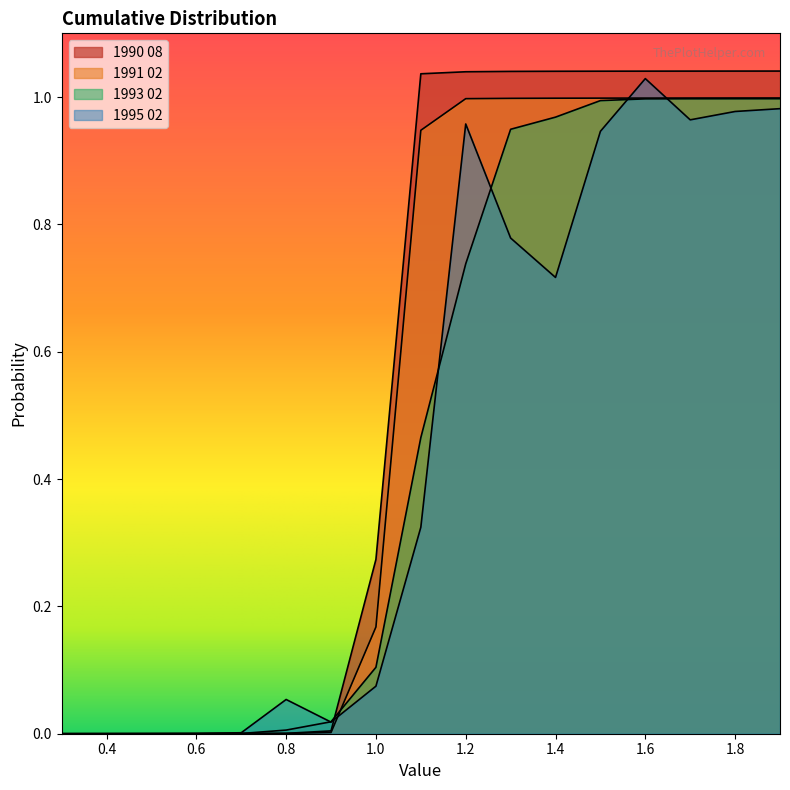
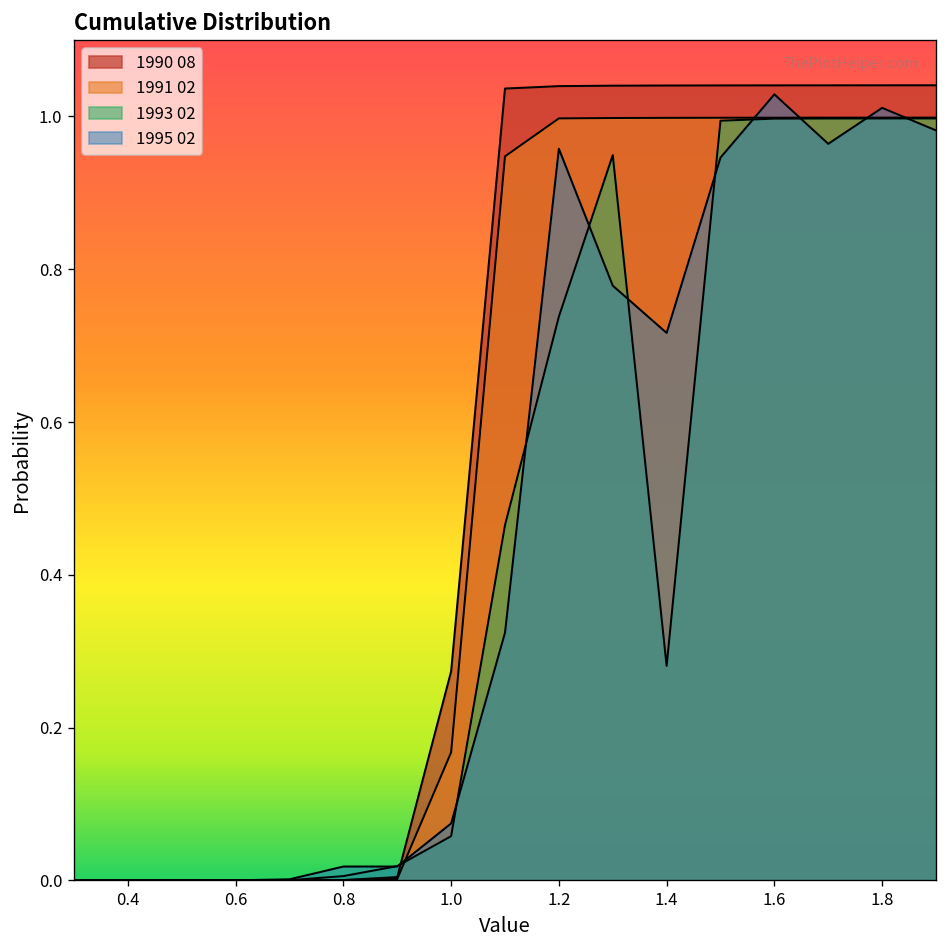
1995 02, 0.8: 0.05 -> 0.02
1993 02, 1.0: 0.10 -> 0.06
1993 02, 1.4: 0.97 -> 0.28
1995 02, 1.8: 0.98 -> 1.01
